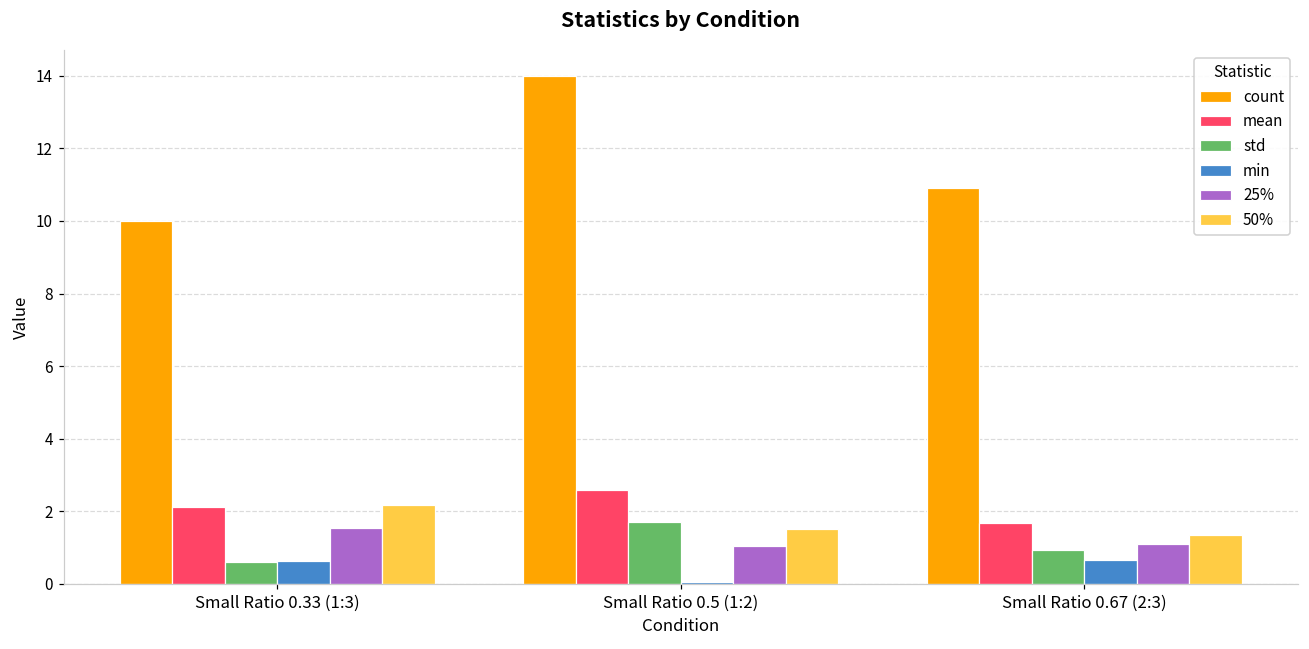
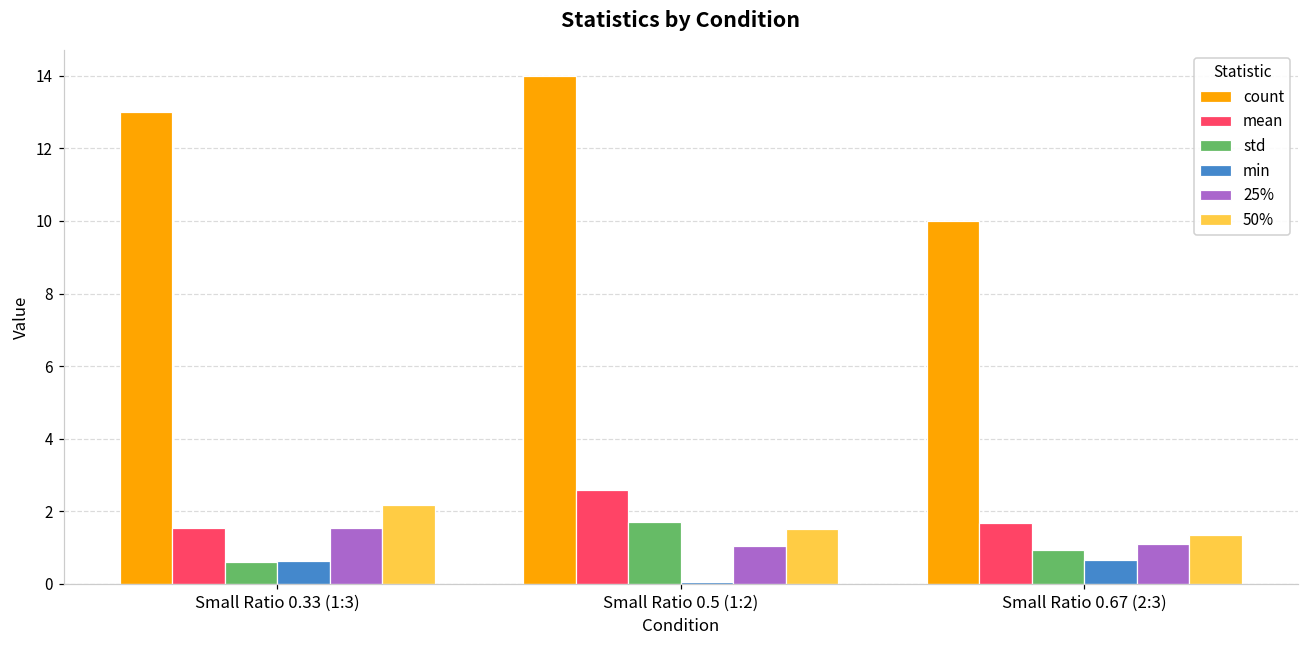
count, Small Ratio 0.33 (1:3): 10 -> 13
mean, Small Ratio 0.33 (1:3): 2.1 -> 1.5
count, Small Ratio 0.67 (2:3): 10.9 -> 10.0
